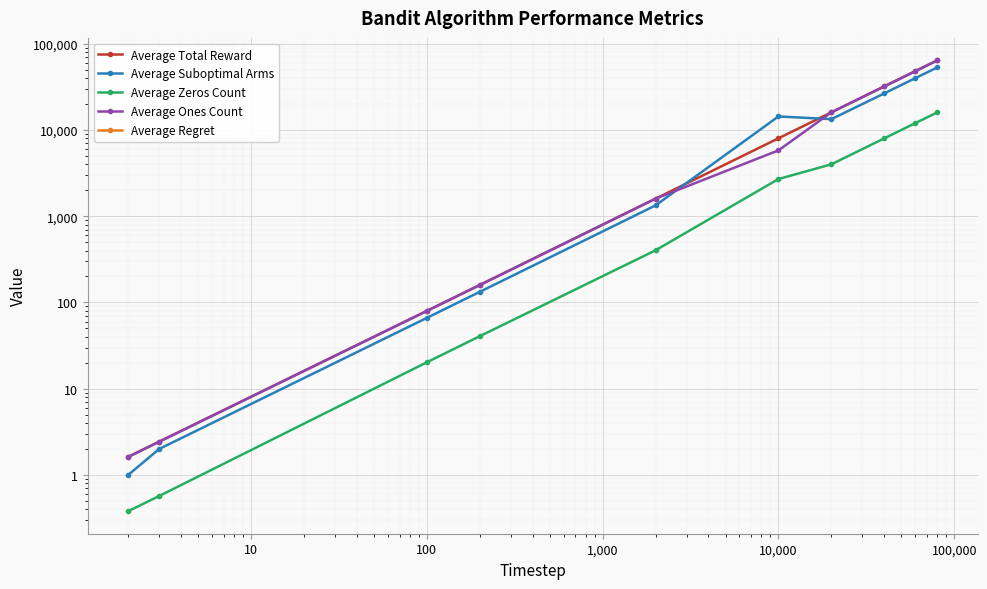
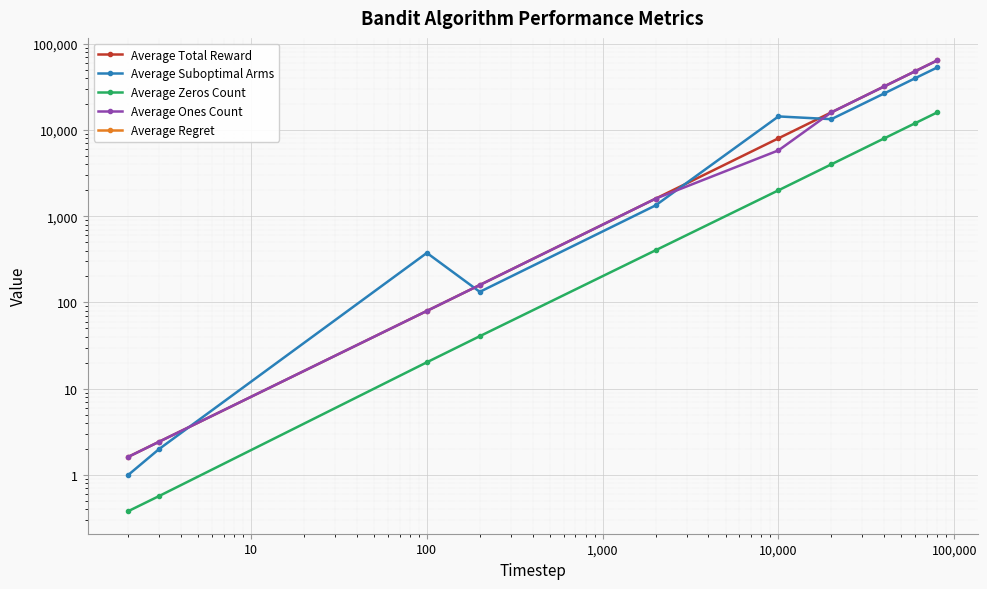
Average Suboptimal Arms, 100: 70 -> 400
Average Zeros Count, 10,000: 2,700 -> 2,000
